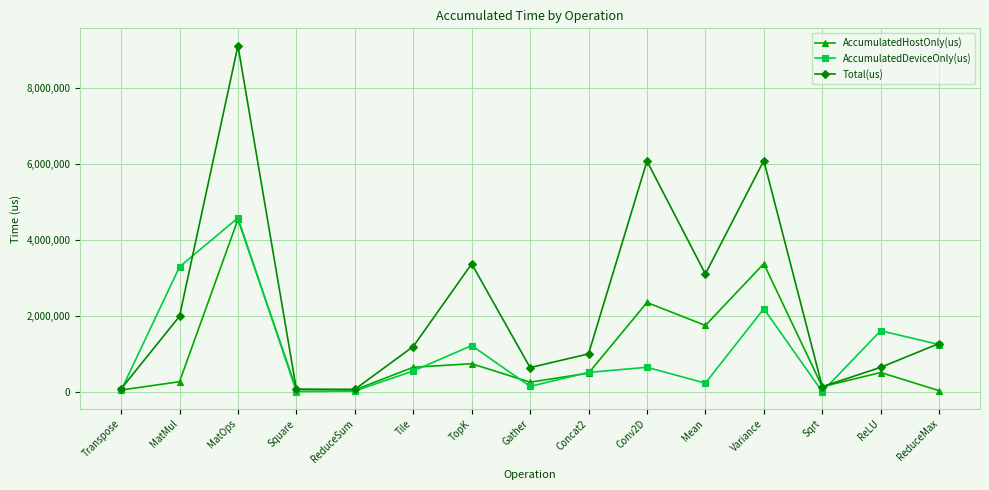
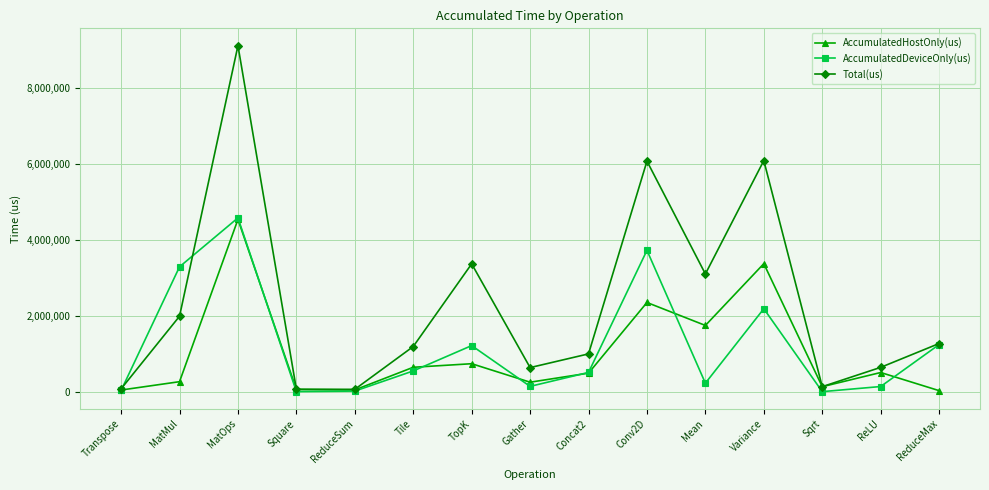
AccumulatedDeviceOnly(us), Conv2D: 600,000 -> 3,700,000
AccumulatedDeviceOnly(us), ReLU: 1,600,000 -> 100,000
